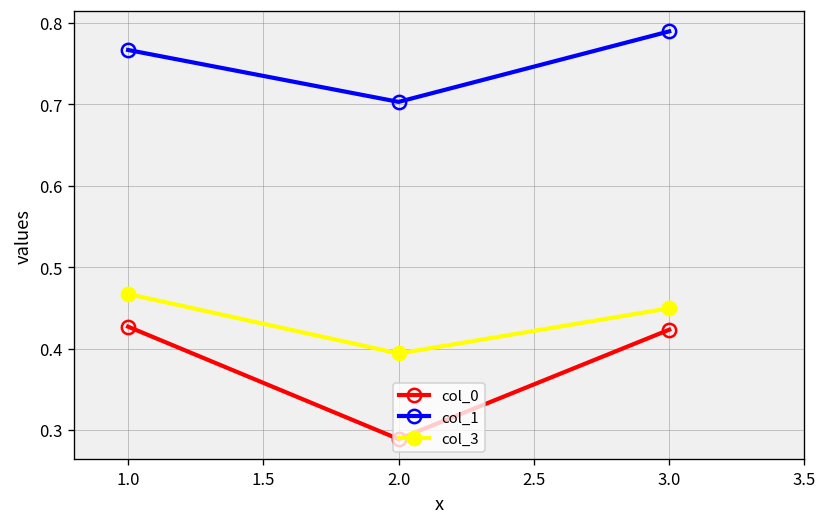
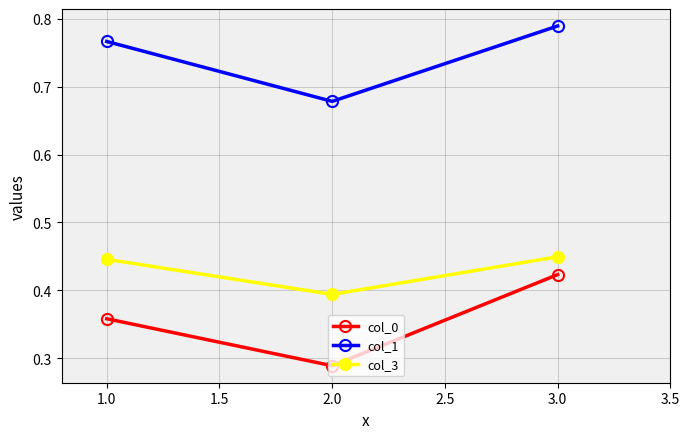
col_0, 1.0: 0.43 -> 0.36
col_3, 1.0: 0.47 -> 0.45
col_1, 2.0: 0.70 -> 0.68
